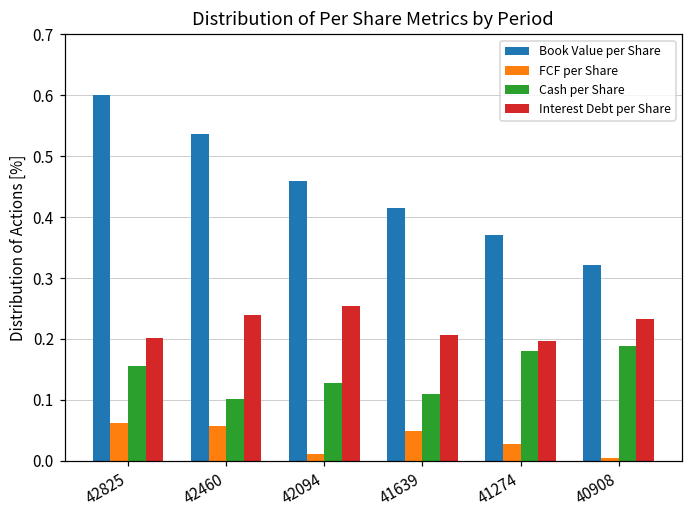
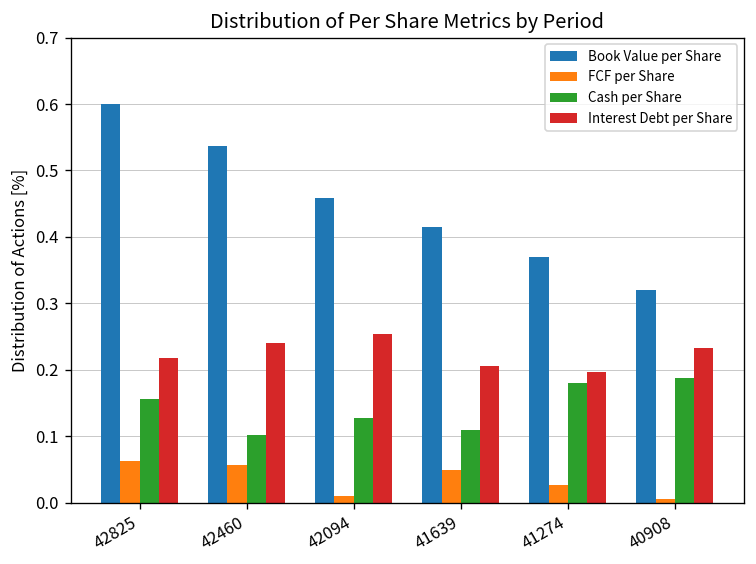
Interest Debt per Share, 42825: 0.20 -> 0.22
